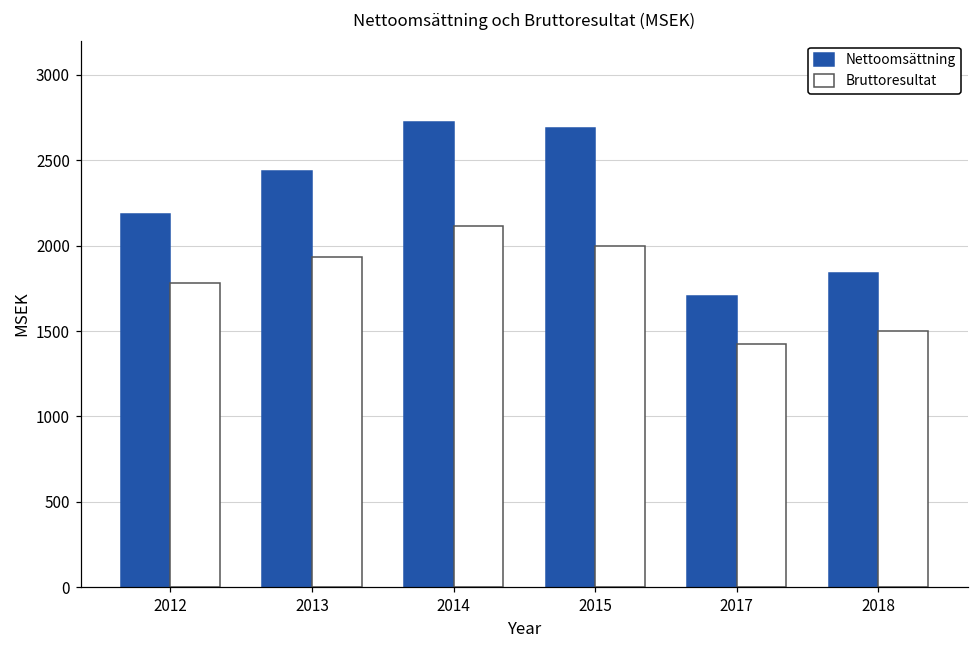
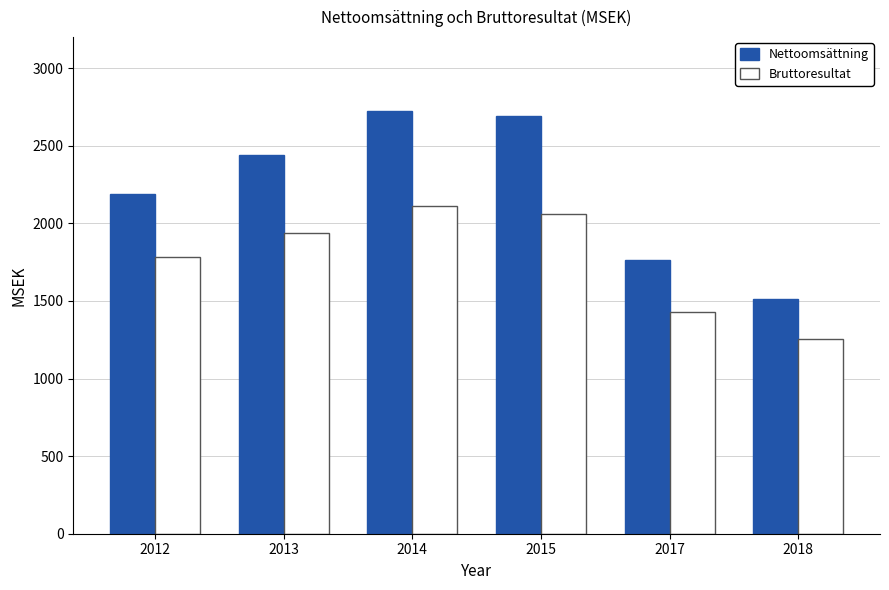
Bruttoresultat, 2015: 2000 -> 2060
Nettoomsättning, 2017: 1710 -> 1760
Nettoomsättning, 2018: 1840 -> 1510
Bruttoresultat, 2018: 1500 -> 1250
